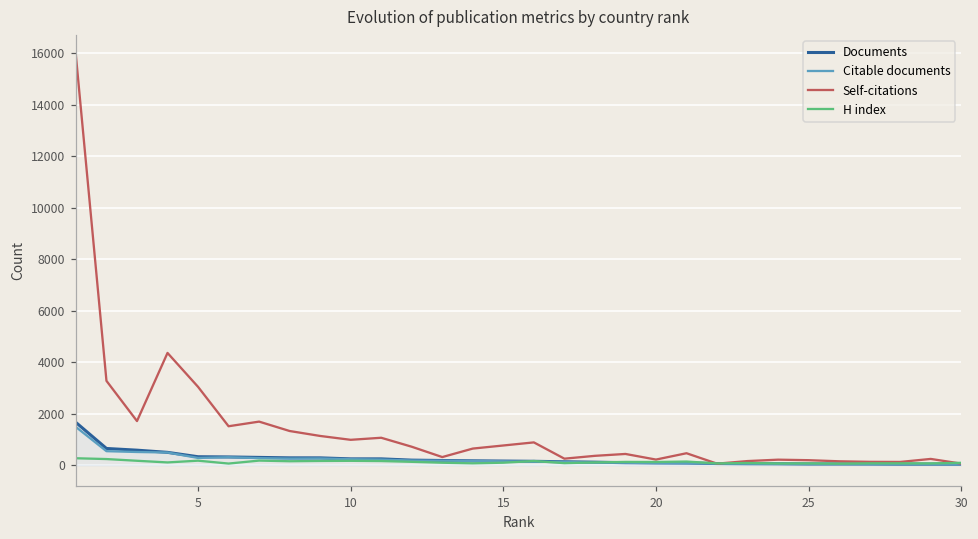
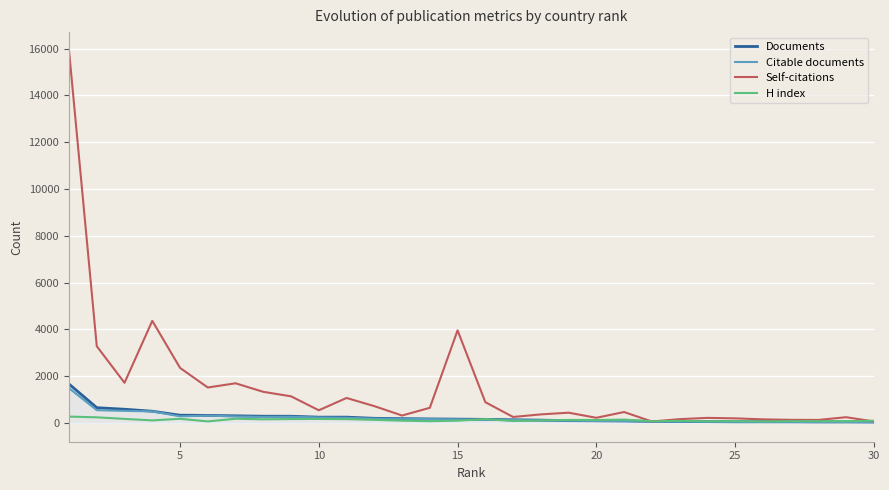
Self-citations, 5: 3100 -> 2400
Self-citations, 10: 1000 -> 500
Self-citations, 15: 800 -> 4000
